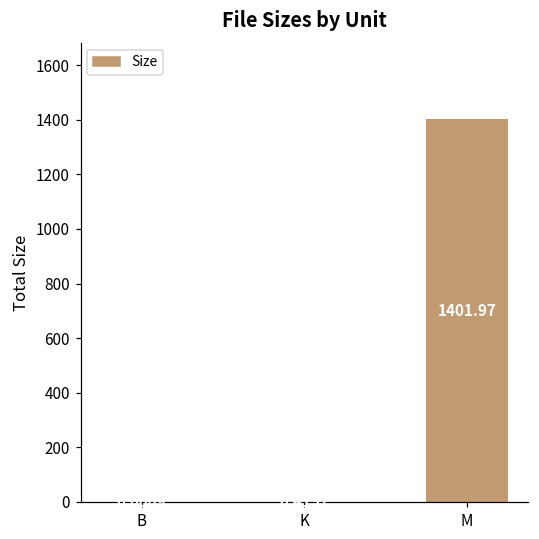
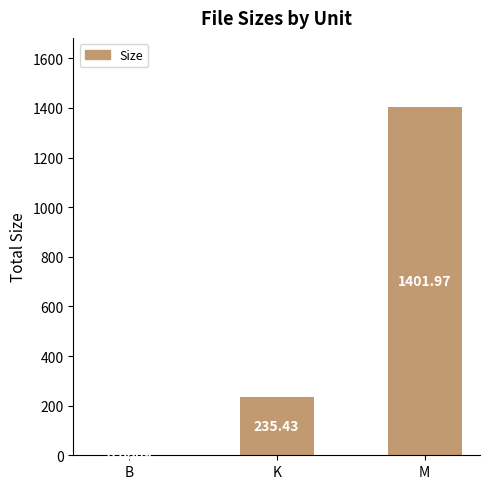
K: 0 -> 240
